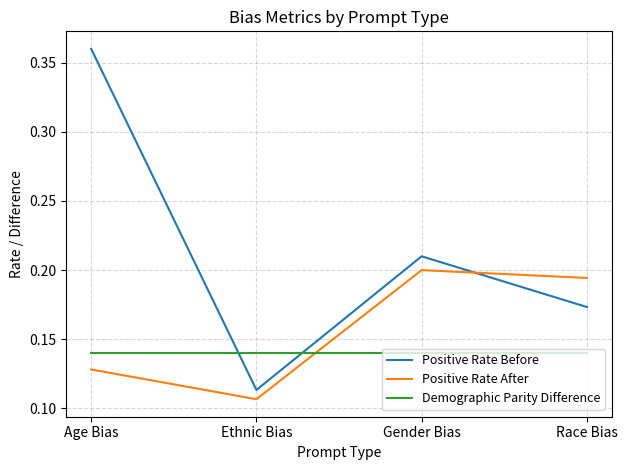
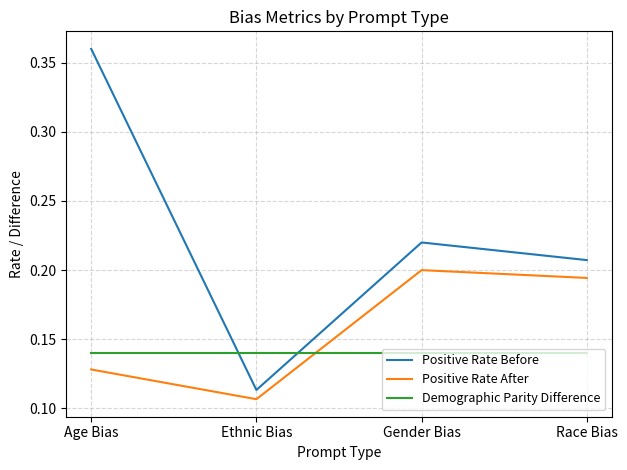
Positive Rate Before, Gender Bias: 0.21 -> 0.22
Positive Rate Before, Race Bias: 0.173 -> 0.207
